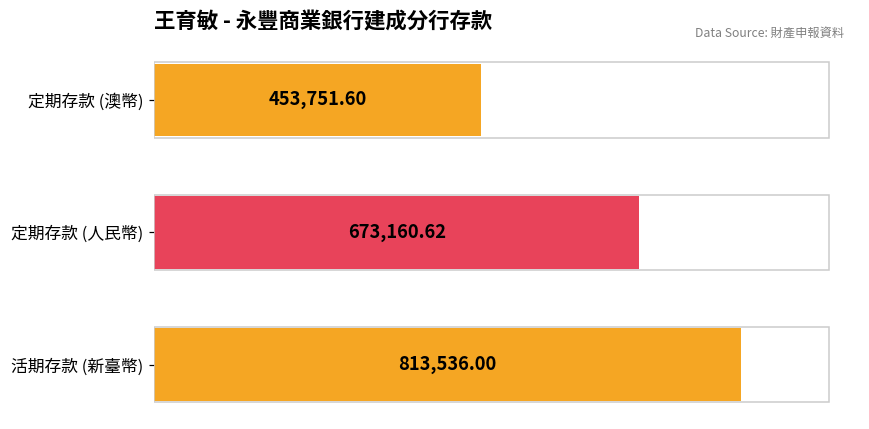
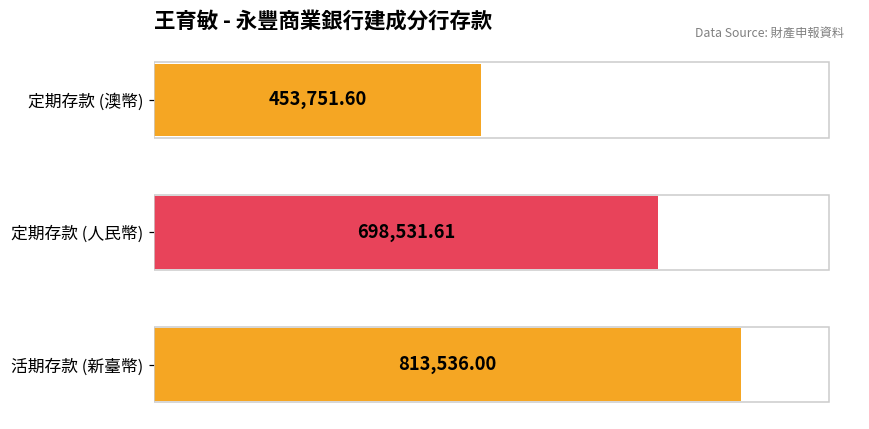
定期存款 (人民幣): 673,160.62 -> 698,531.61
